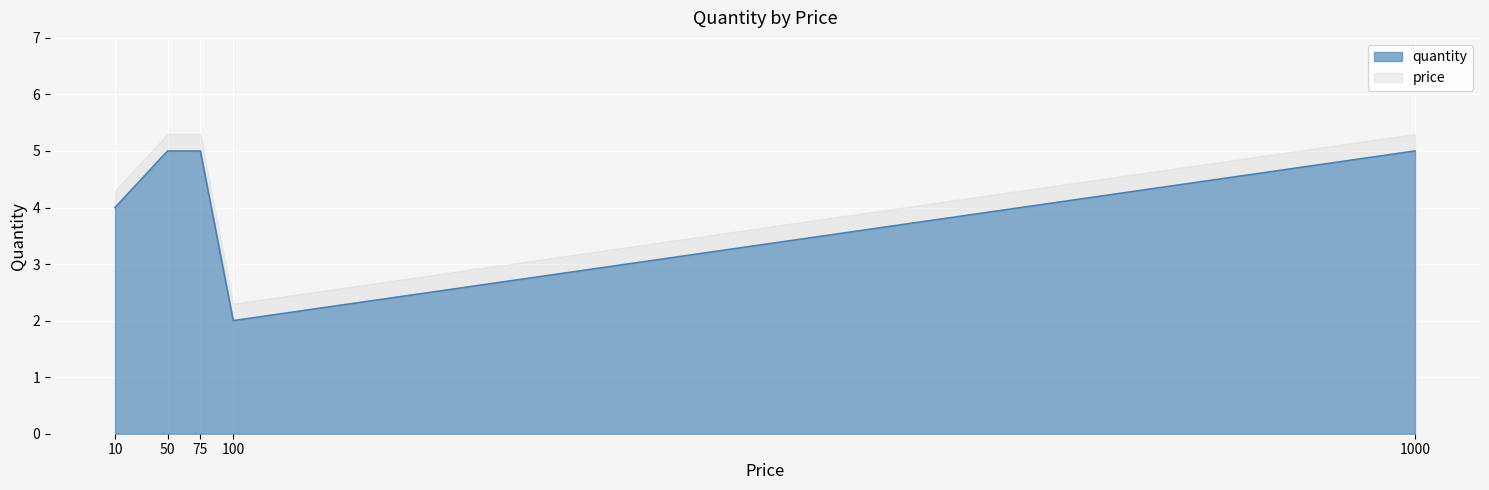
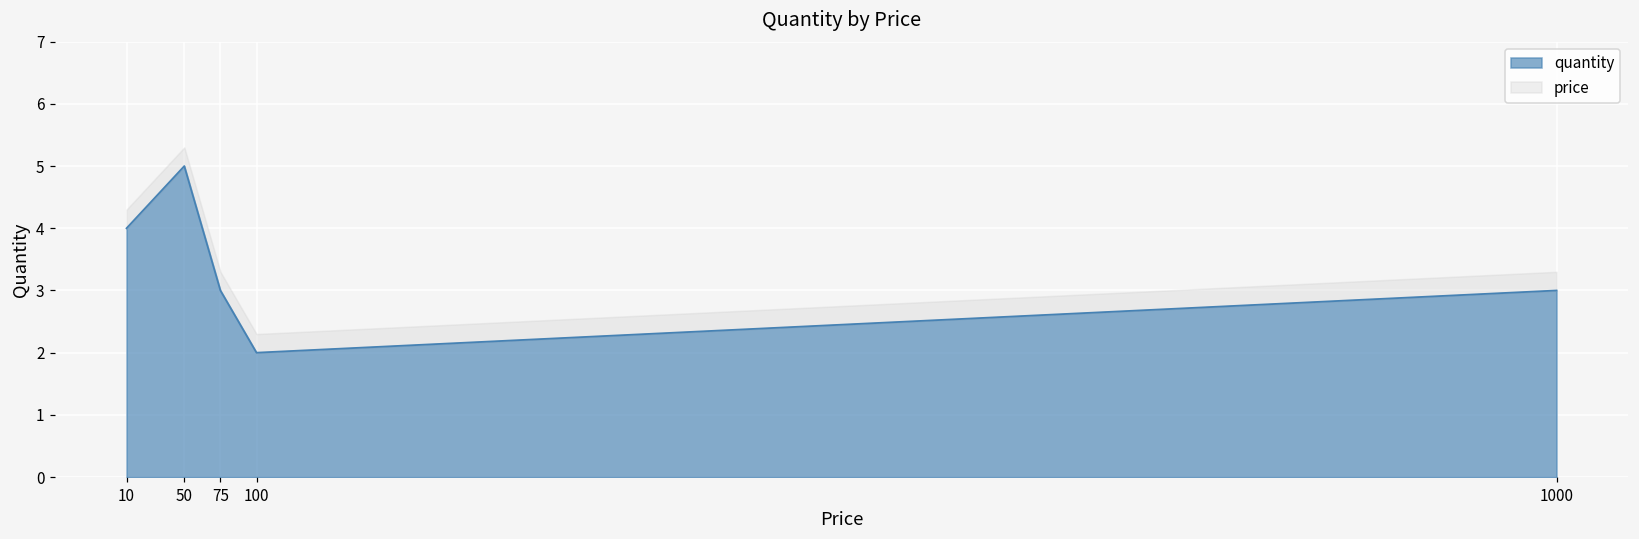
quantity, 75: 5 -> 3
quantity, 1000: 5 -> 3
